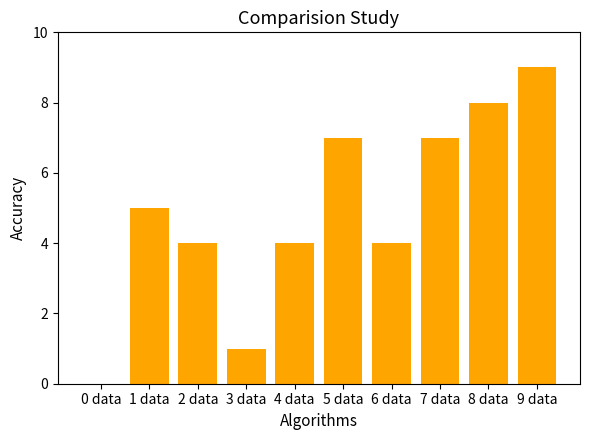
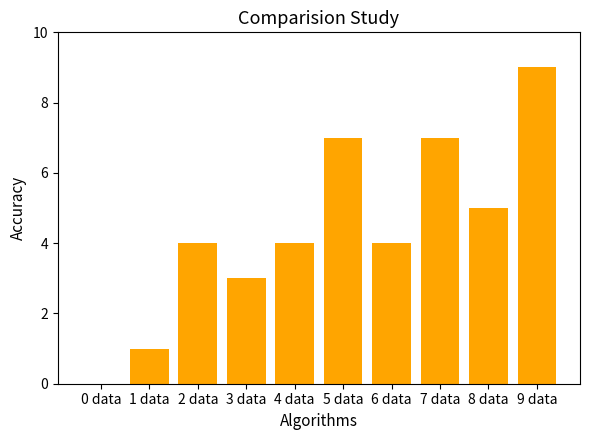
1 data: 5 -> 1
3 data: 1 -> 3
8 data: 8 -> 5
